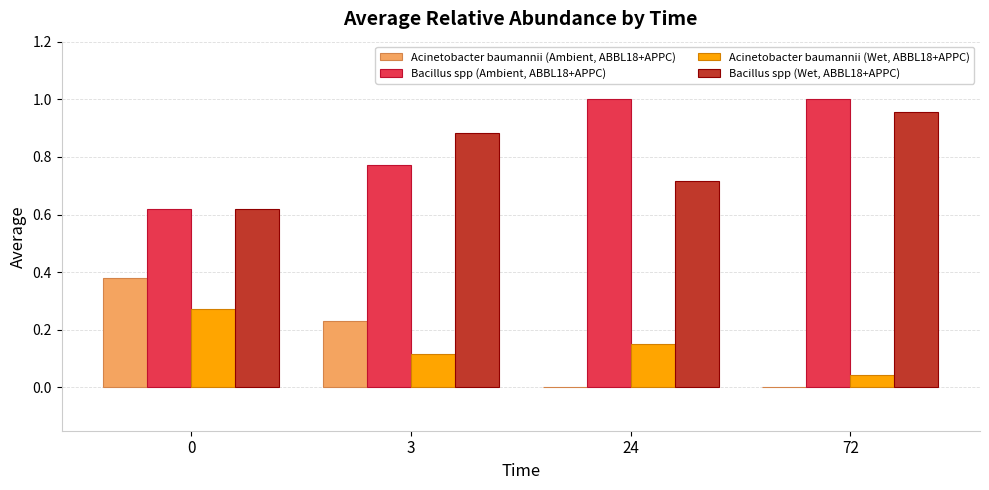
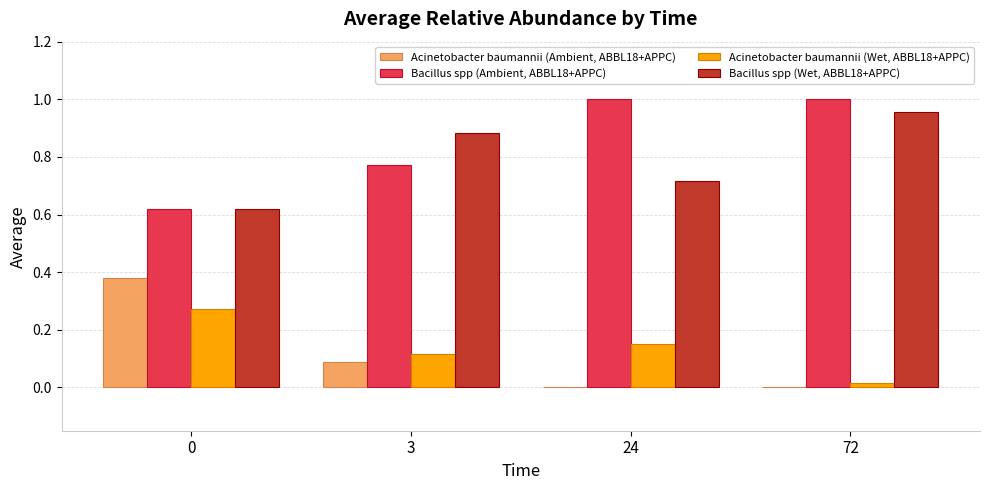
Acinetobacter baumannii (Ambient, ABBL18+APPC), 3: 0.23 -> 0.09
Acinetobacter baumannii (Wet, ABBL18+APPC), 72: 0.04 -> 0.02
